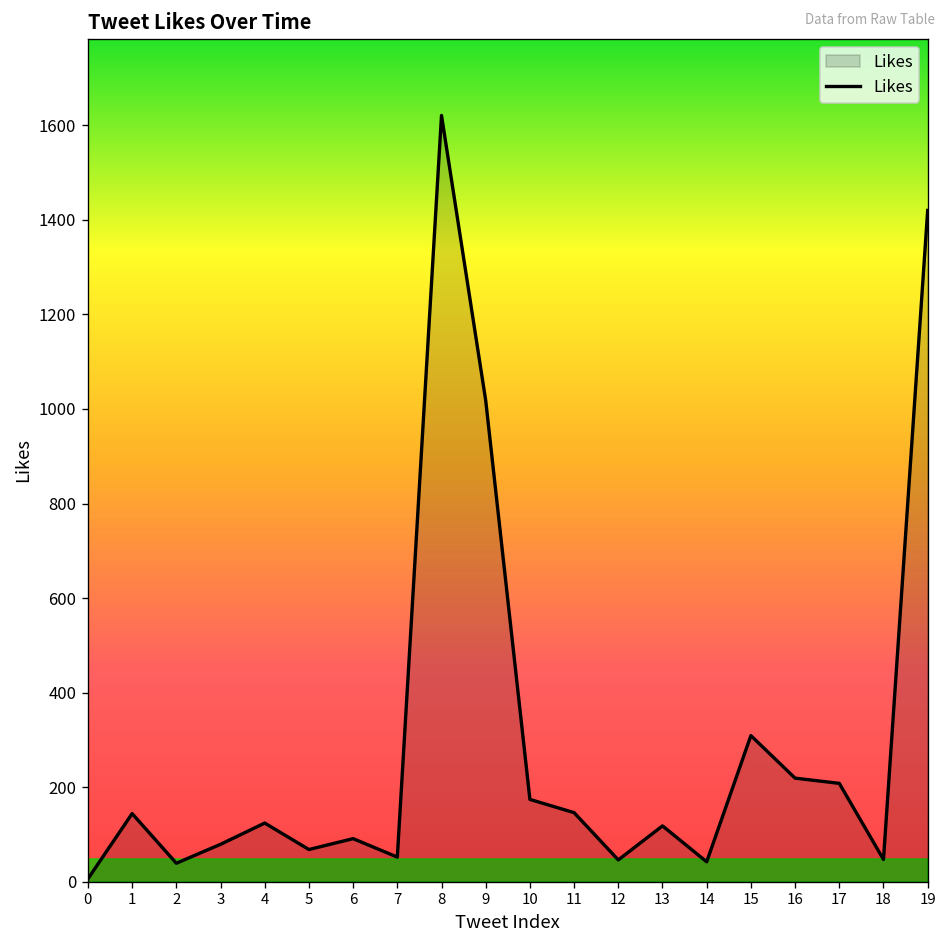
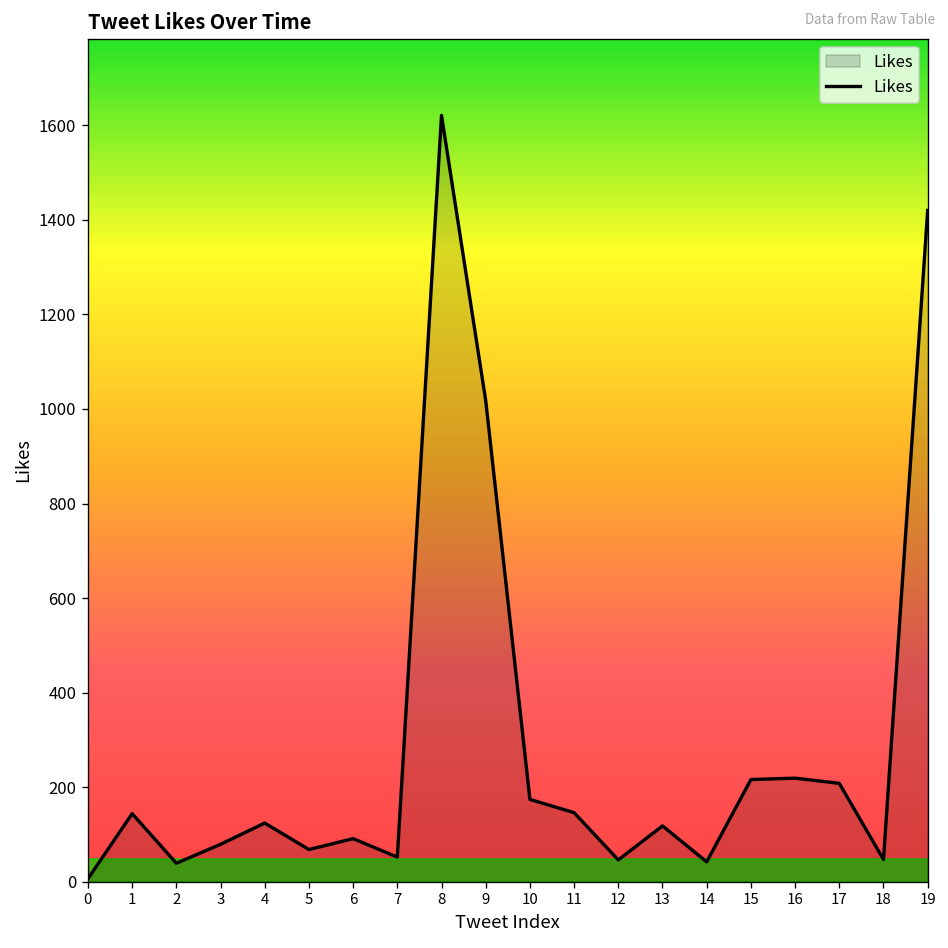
15: 310 -> 220
